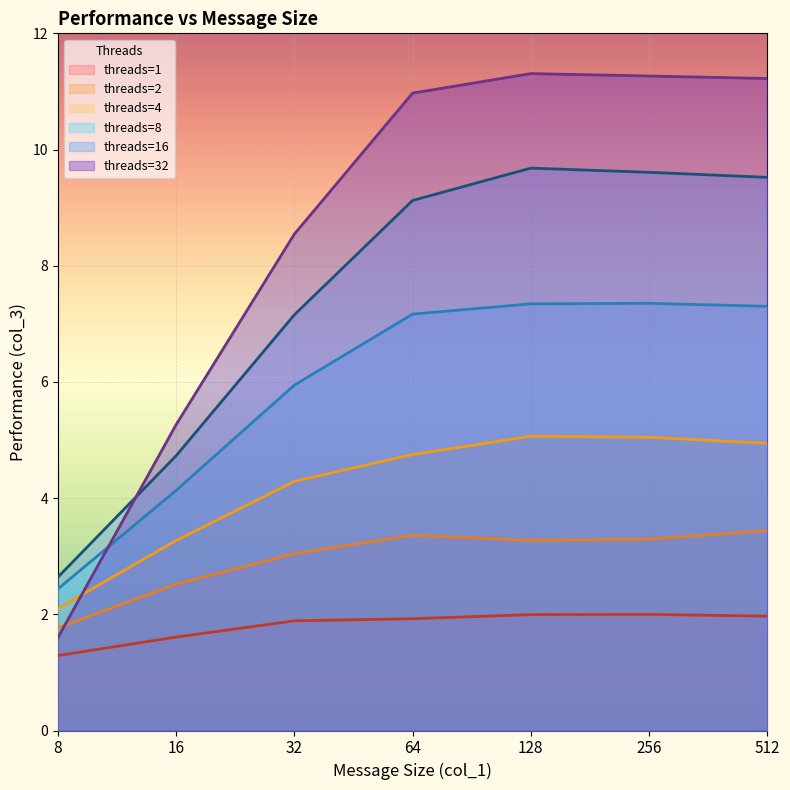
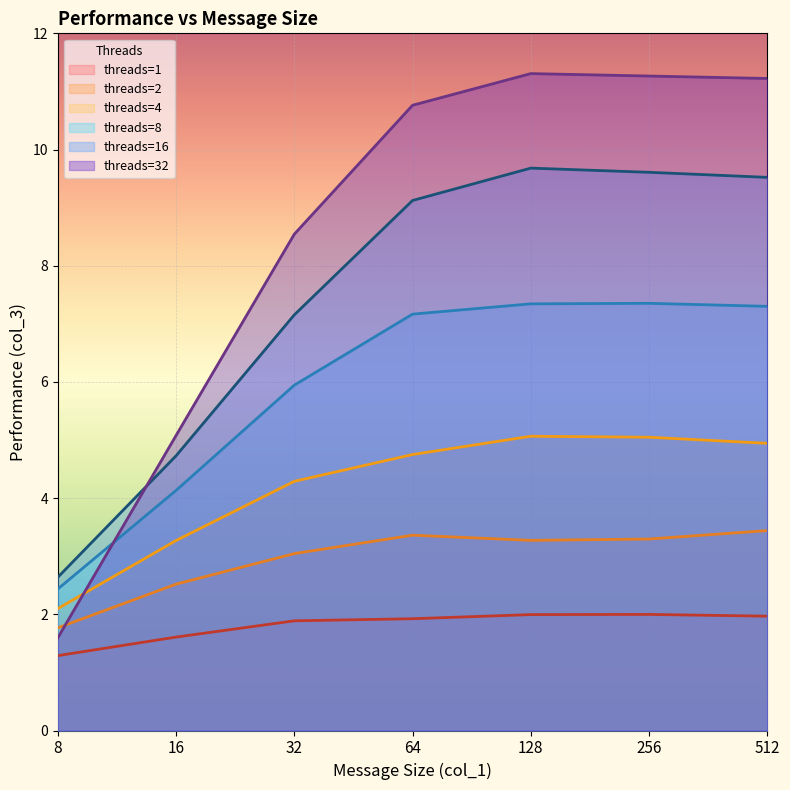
threads=32, 16: 5.3 -> 5.1
threads=32, 64: 11.0 -> 10.8
